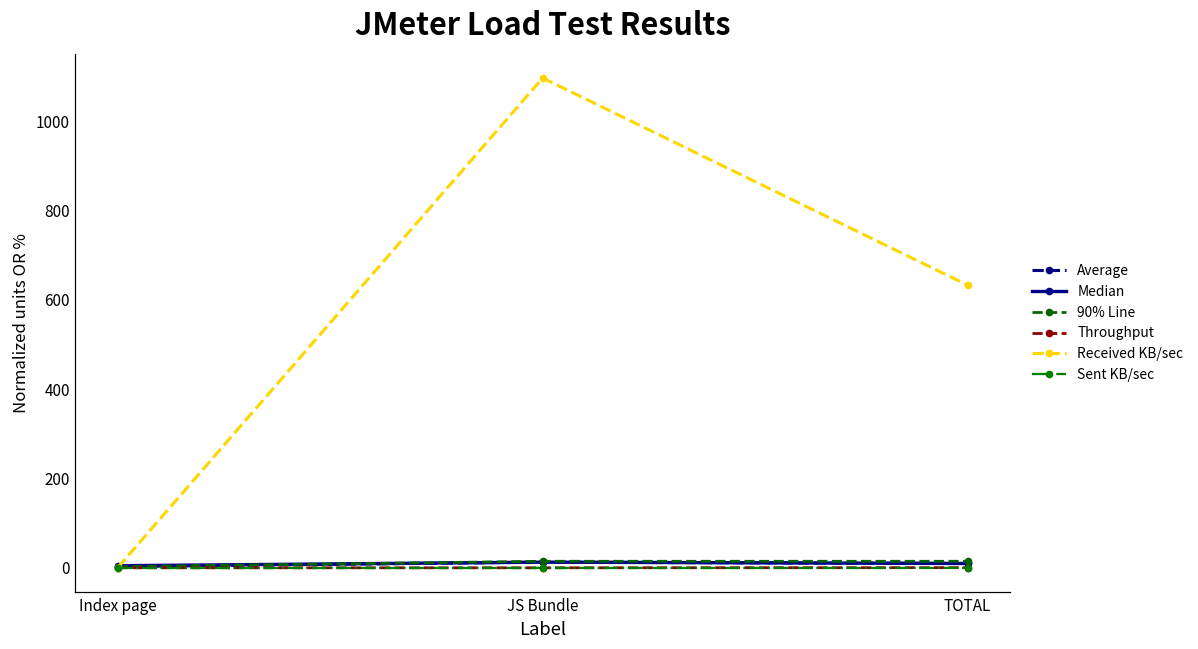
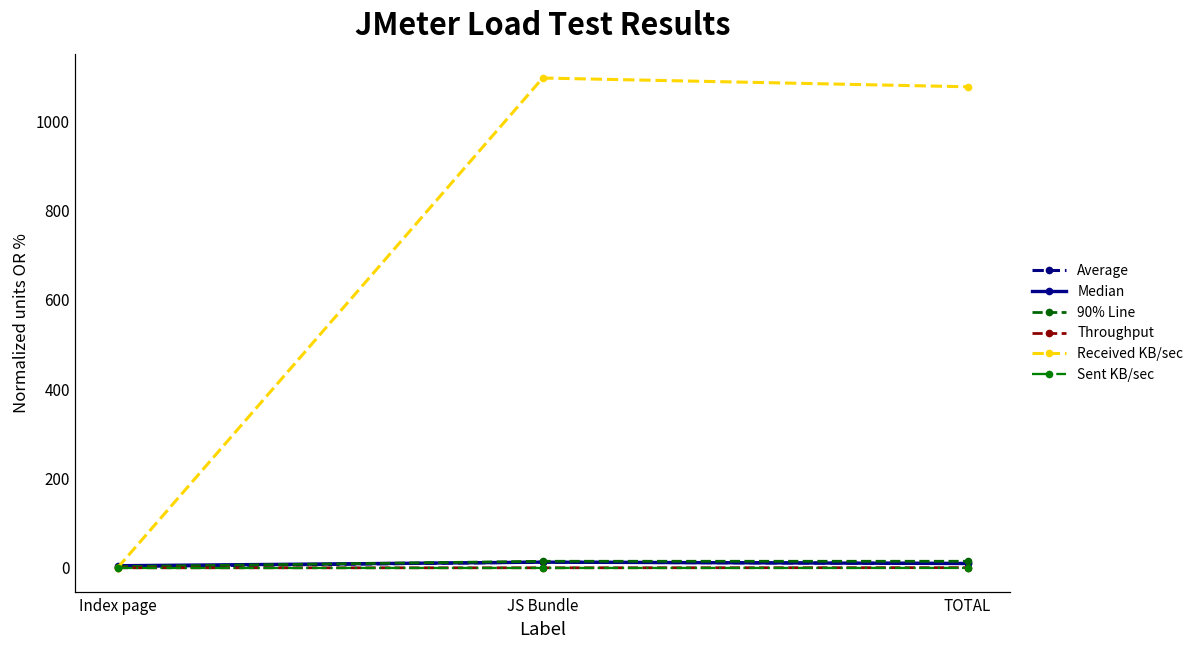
Received KB/sec, TOTAL: 630 -> 1080
